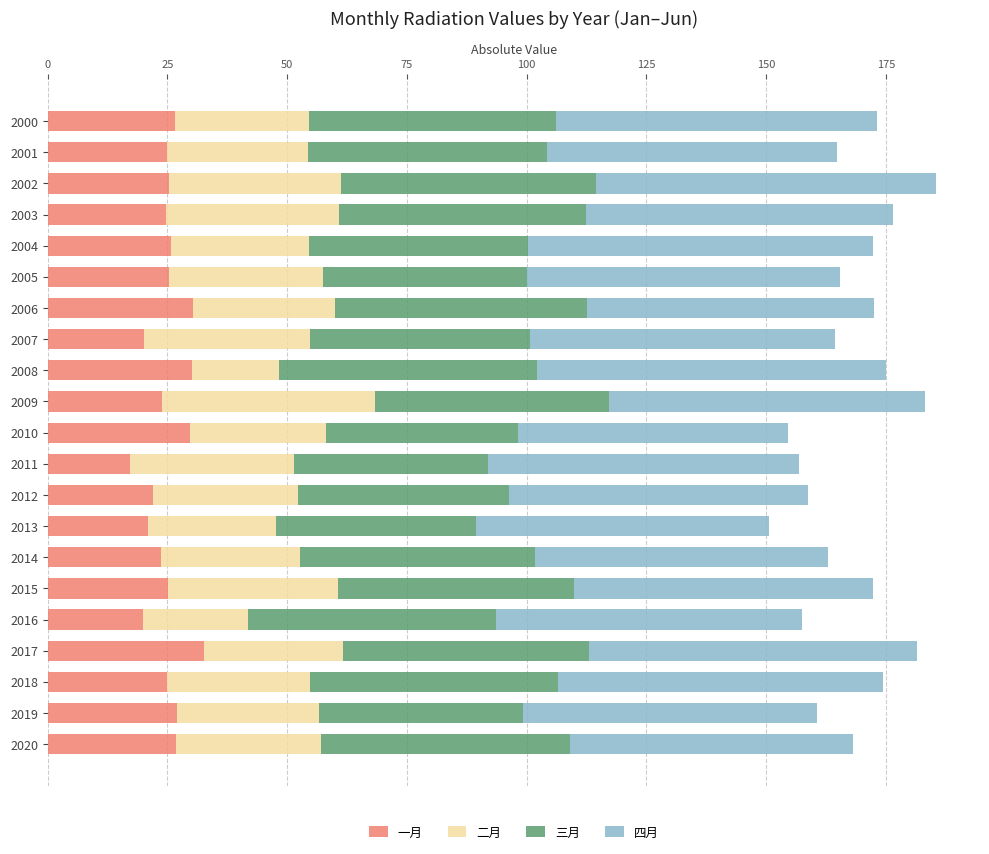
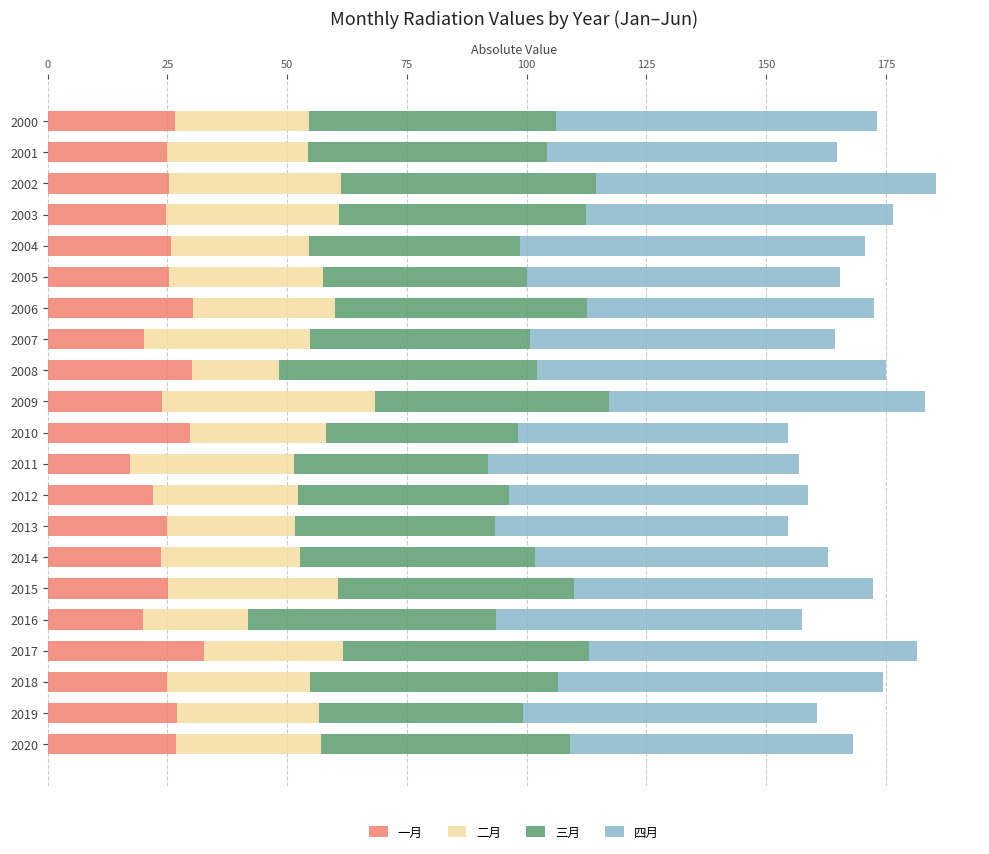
三月, 2004: 46 -> 44
一月, 2013: 21 -> 25
